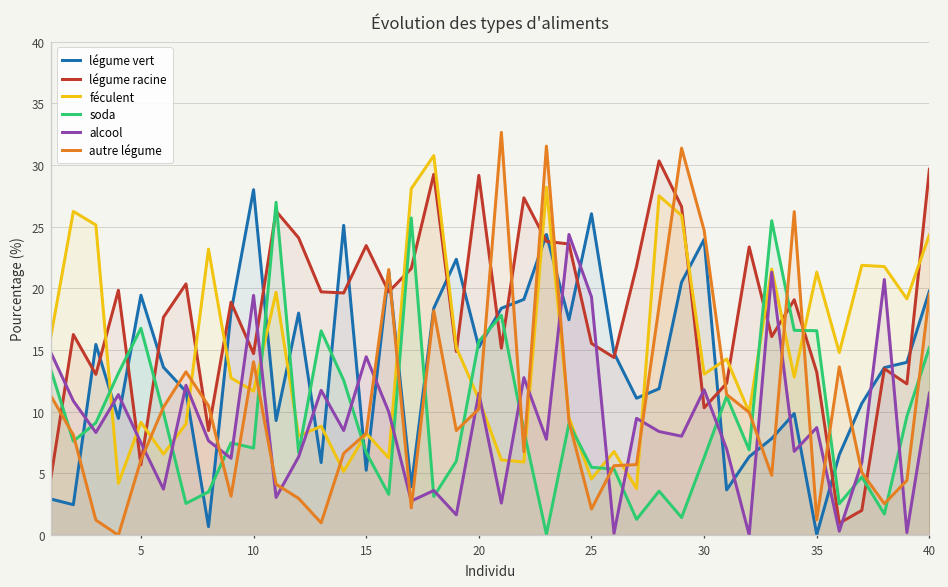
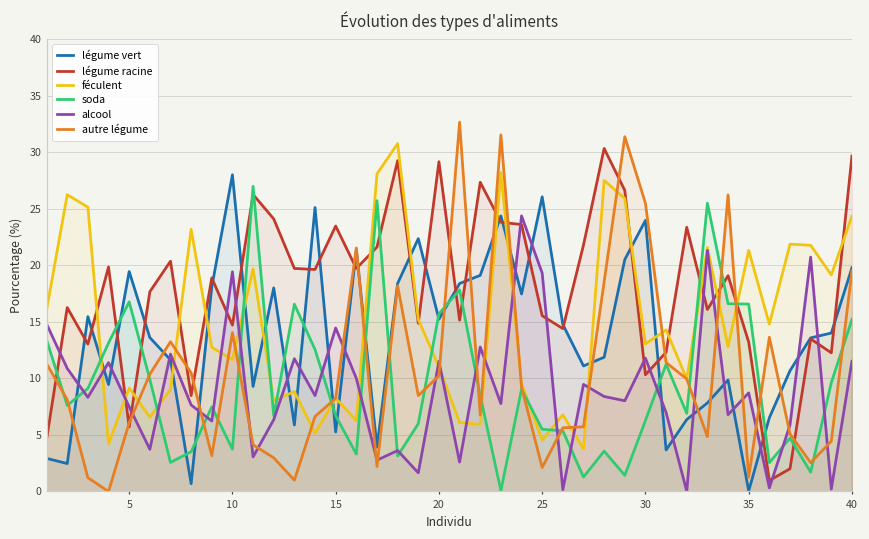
soda, 10: 7.1 -> 3.7
autre légume, 30: 24.7 -> 25.5
